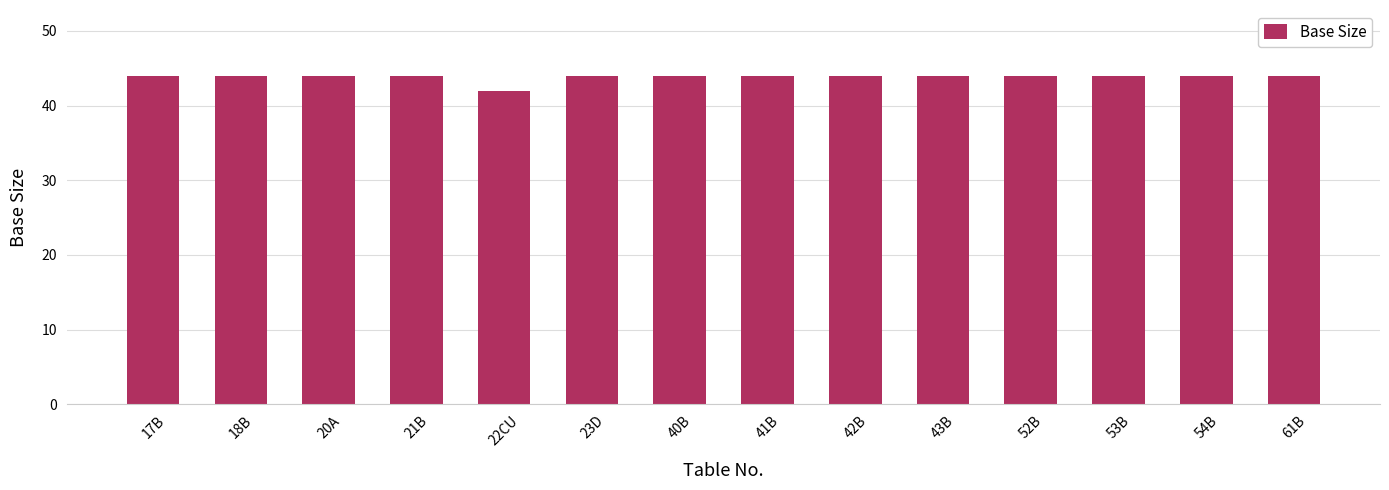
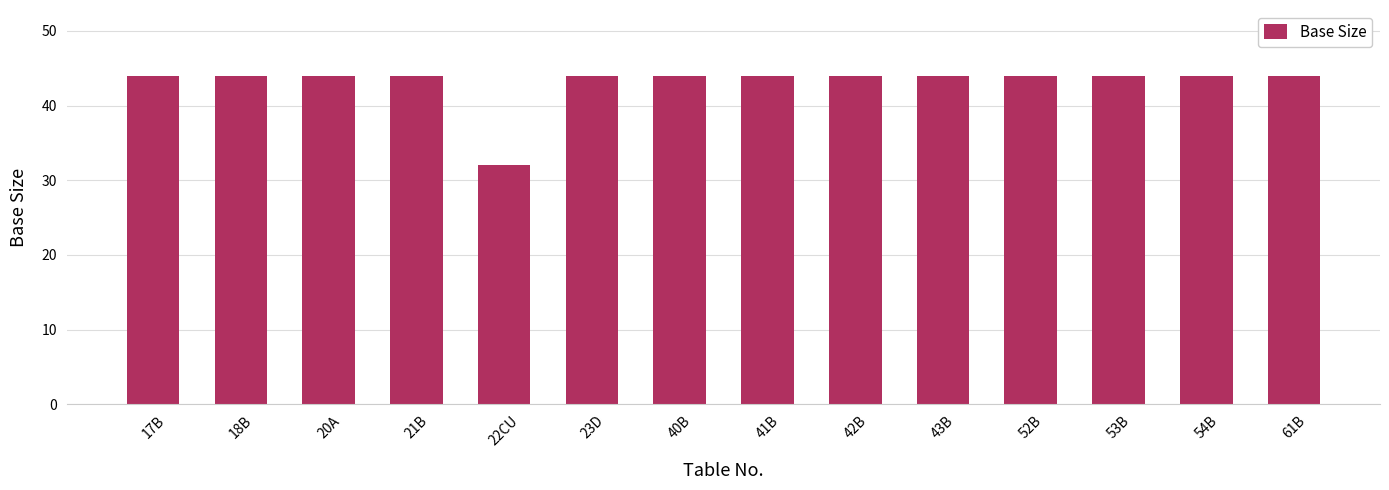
22CU: 42 -> 32
